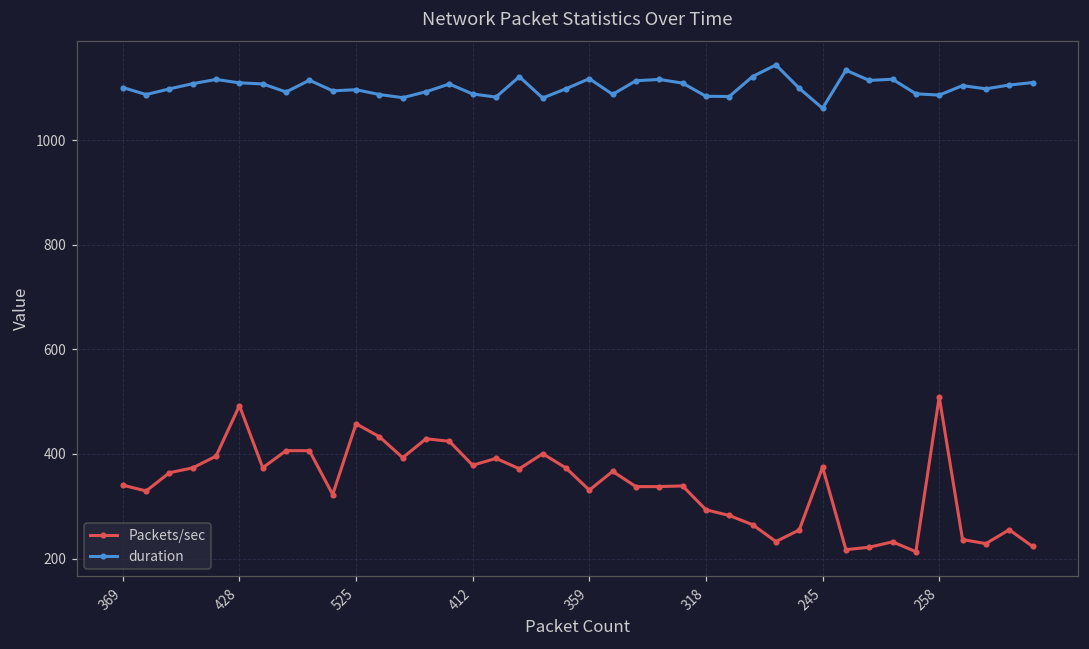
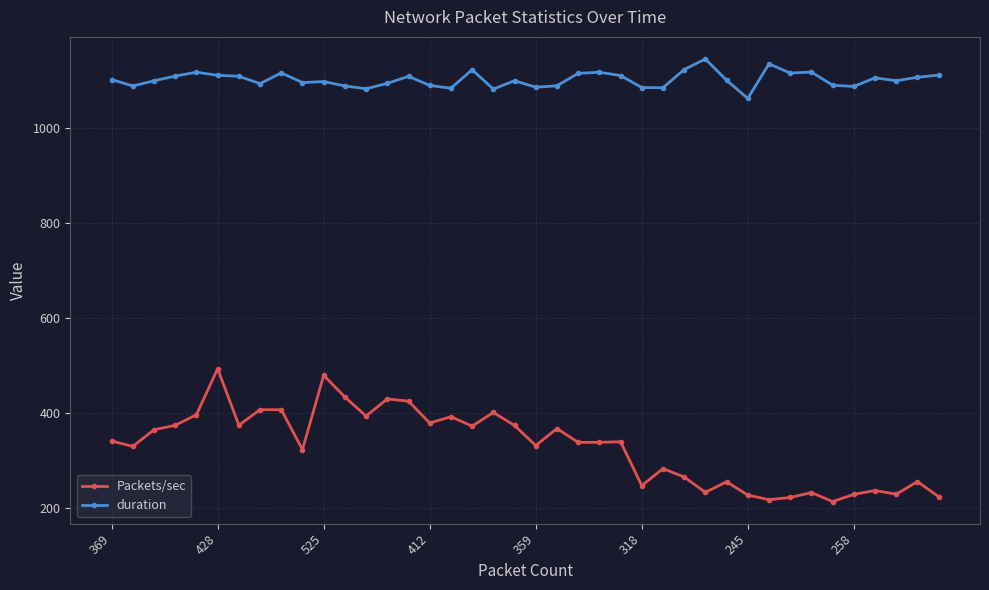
Packets/sec, 525: 460 -> 480
duration, 359: 1120 -> 1090
Packets/sec, 318: 290 -> 250
Packets/sec, 245: 370 -> 230
Packets/sec, 258: 510 -> 230
